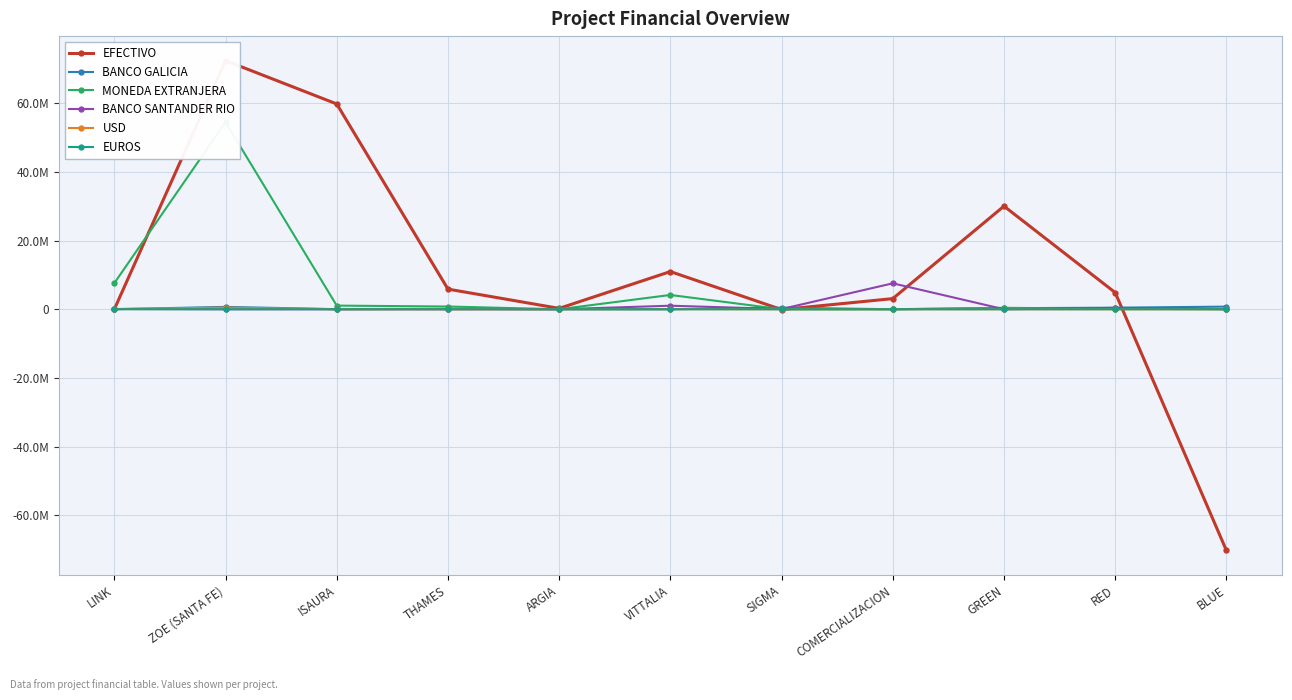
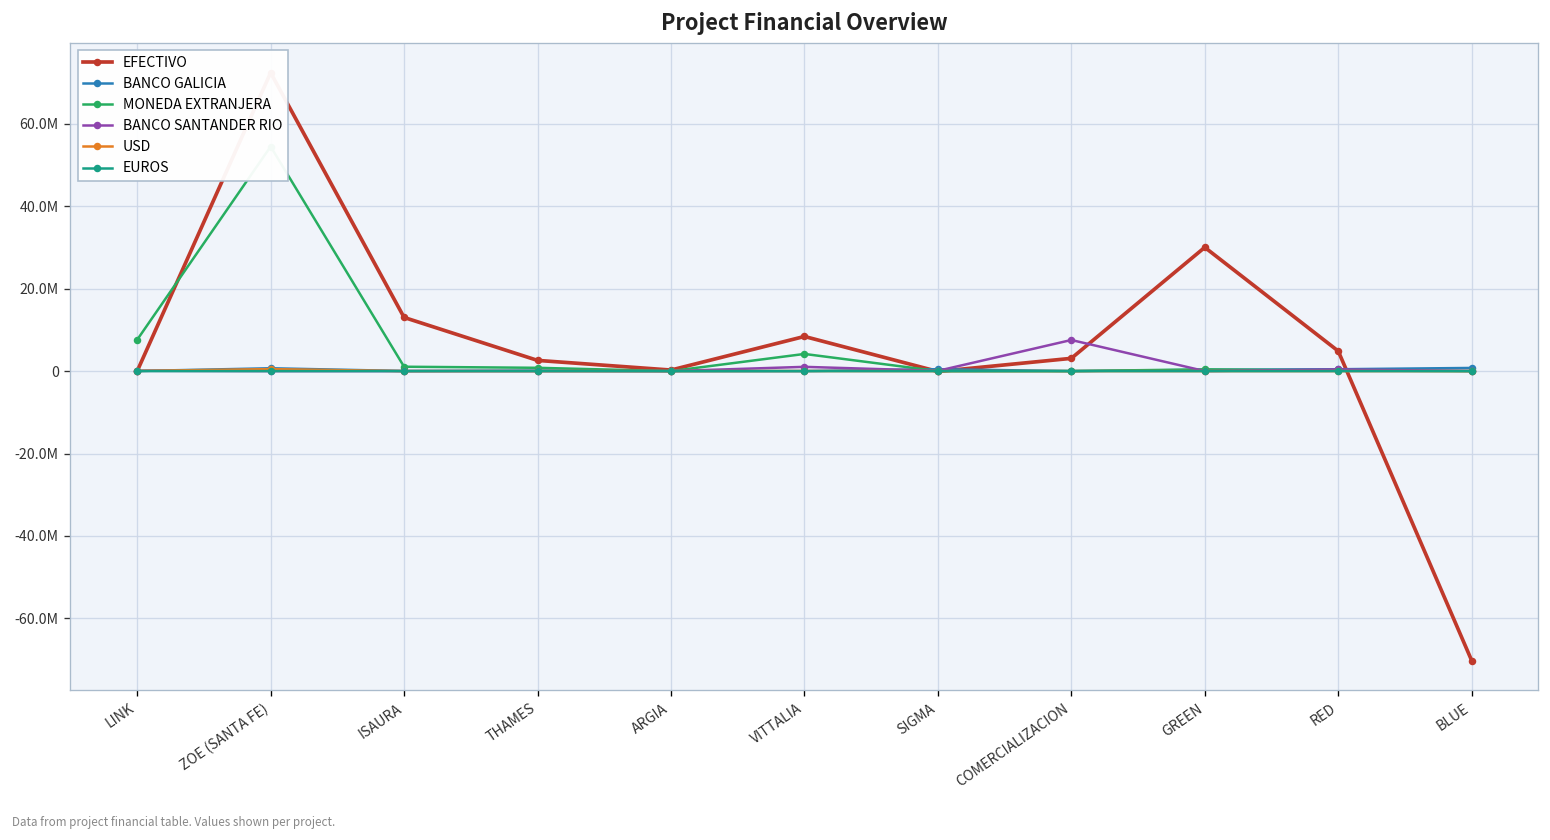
EFECTIVO, ISAURA: 60000000 -> 13000000
EFECTIVO, THAMES: 6000000 -> 3000000
EFECTIVO, VITTALIA: 11000000 -> 8000000
